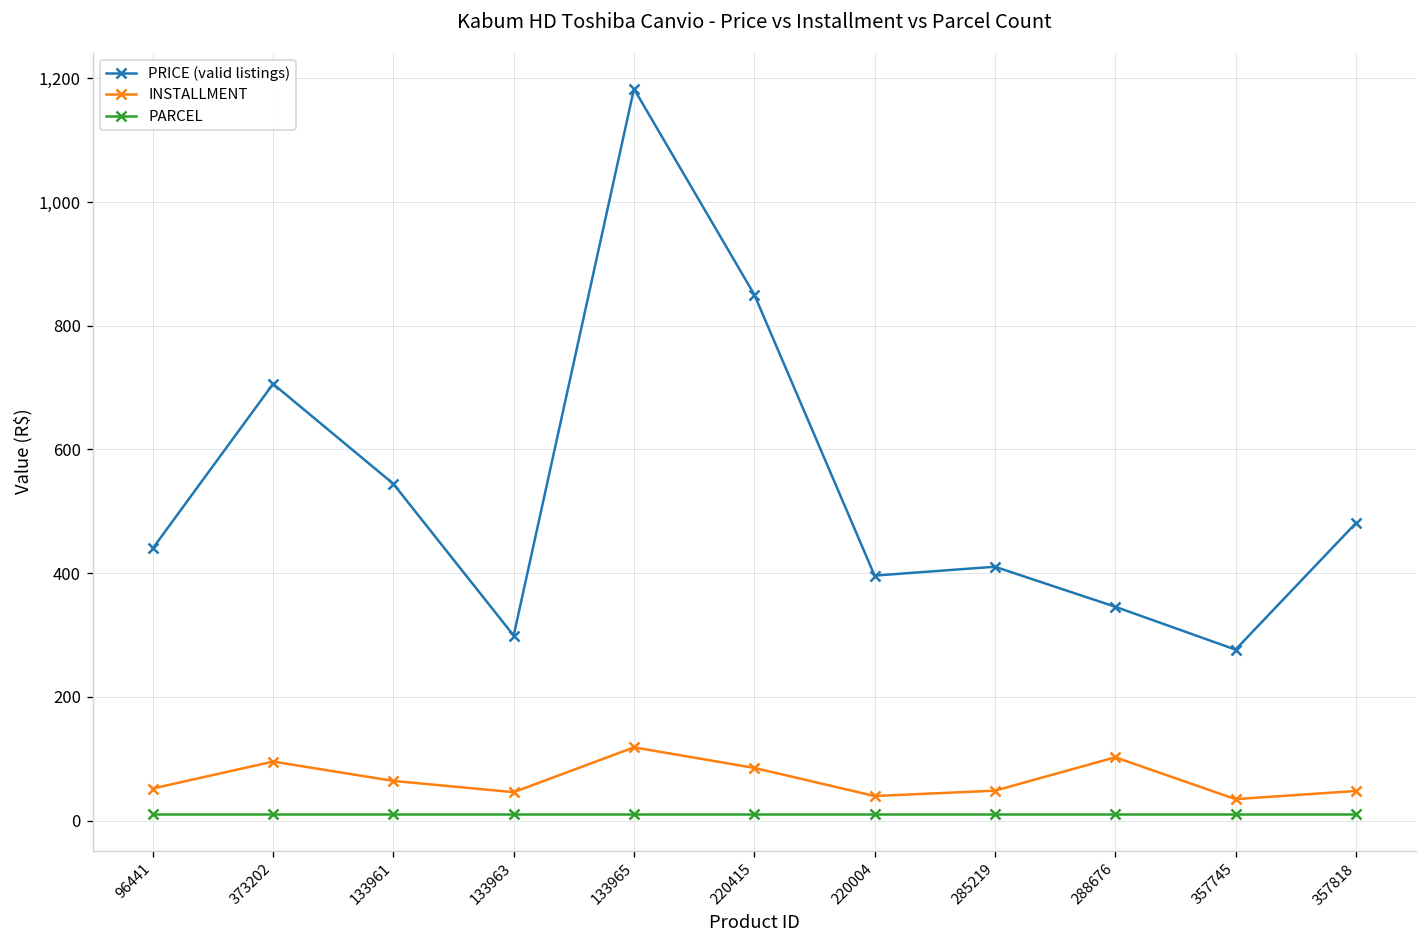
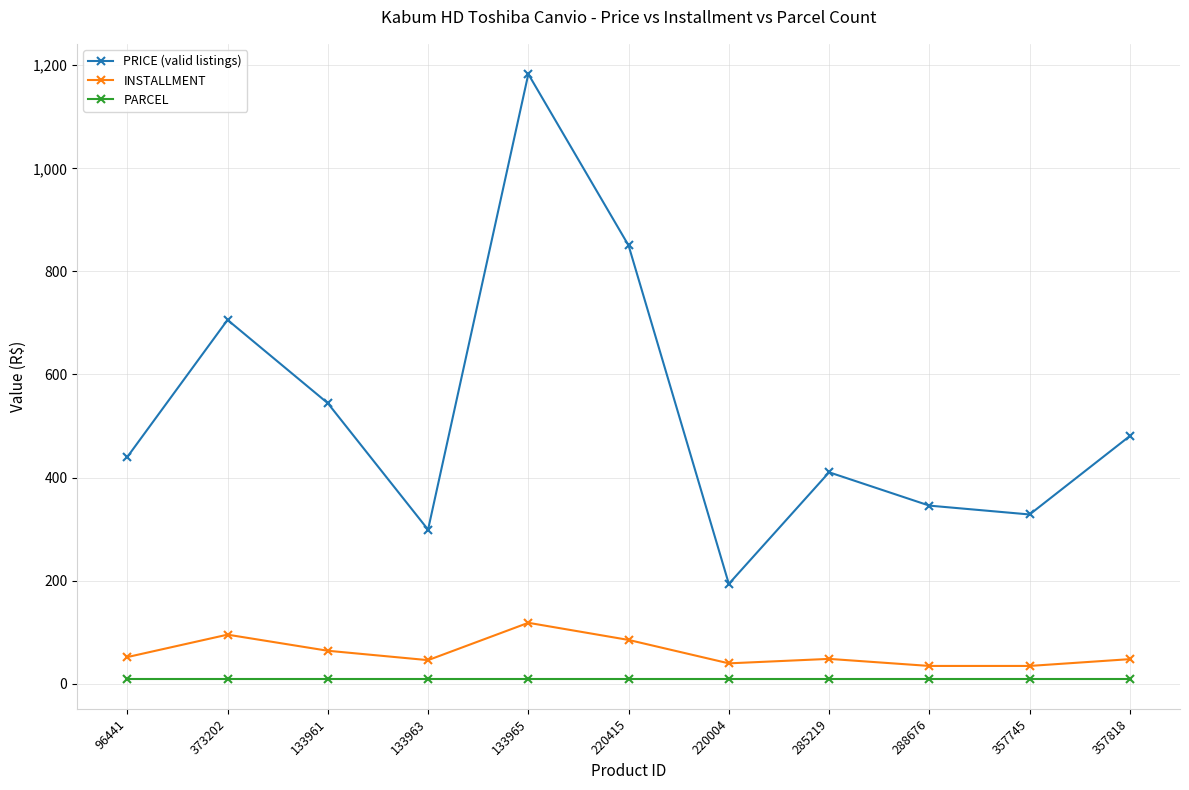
PRICE (valid listings), 220004: 400 -> 190
INSTALLMENT, 288676: 100 -> 30
PRICE (valid listings), 357745: 280 -> 330
